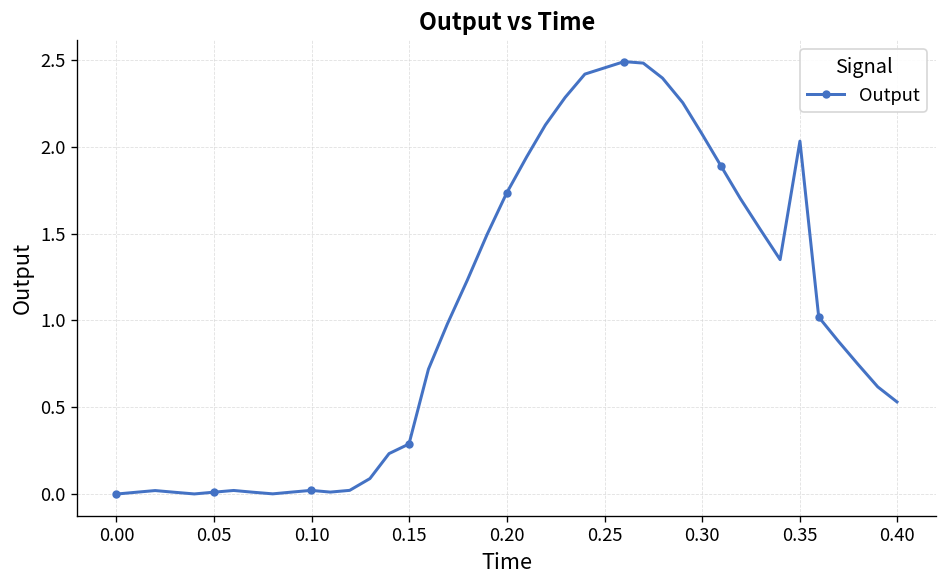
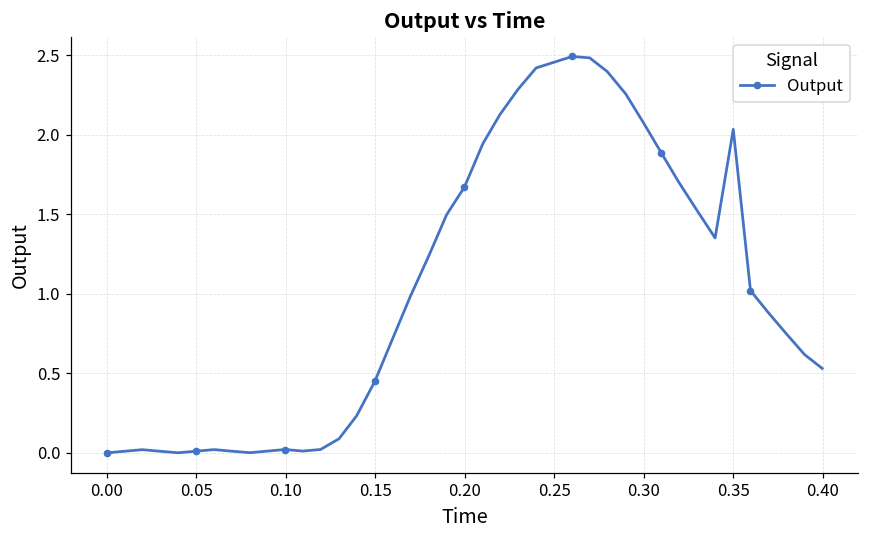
0.15: 0.29 -> 0.45
0.20: 1.73 -> 1.67
